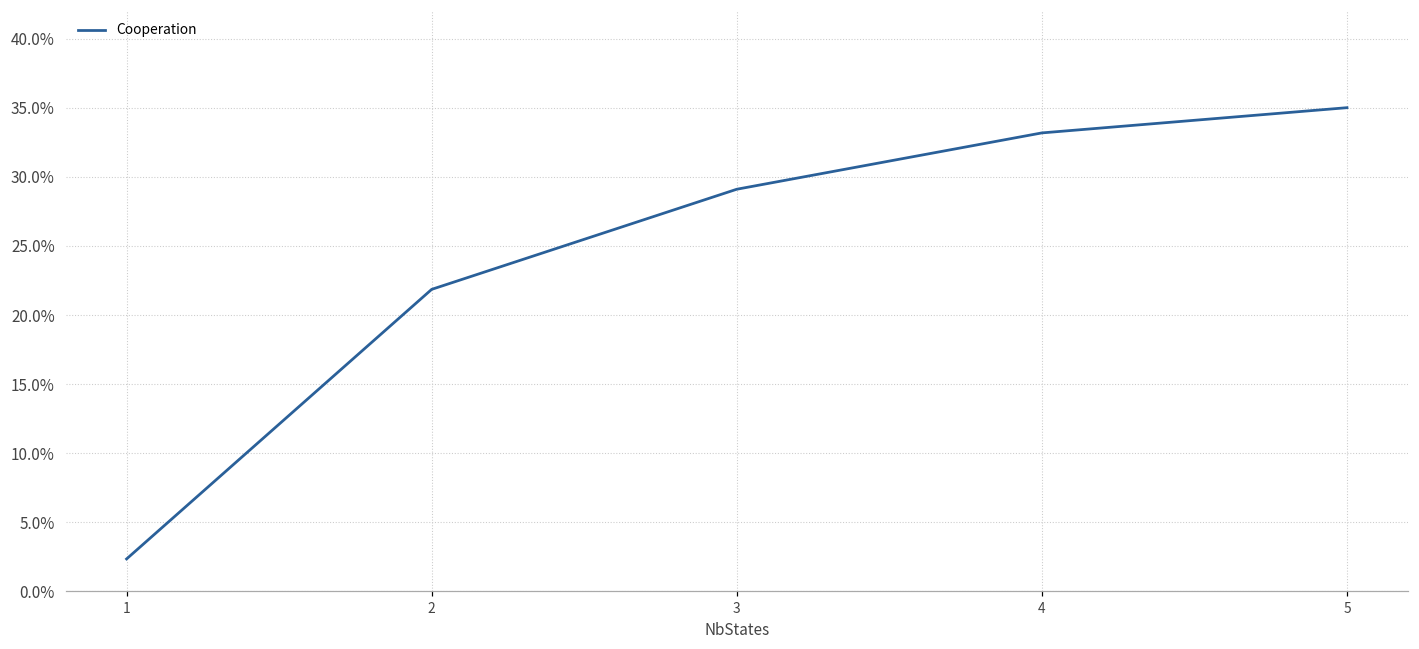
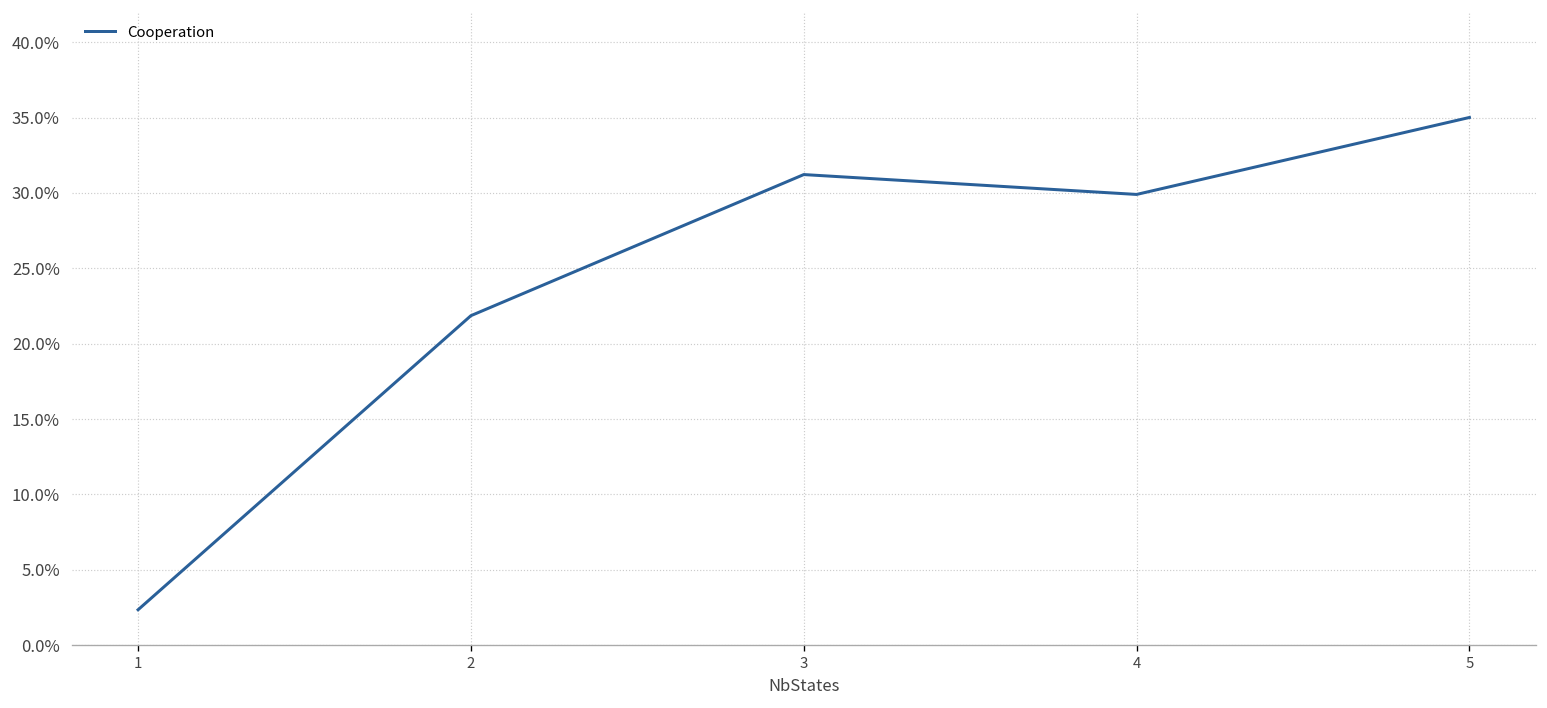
3: 29.1% -> 31.2%
4: 33.2% -> 29.9%
